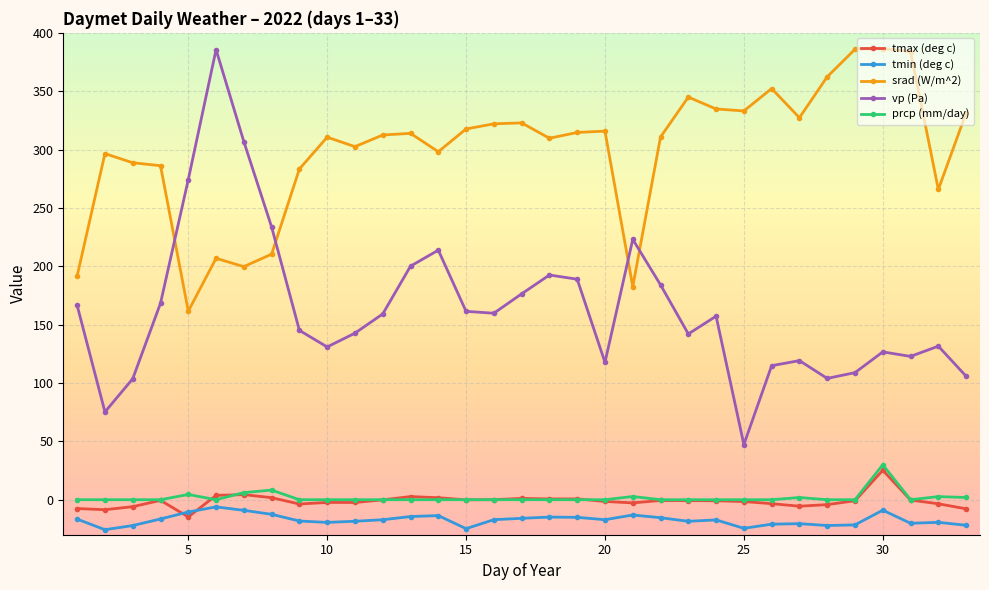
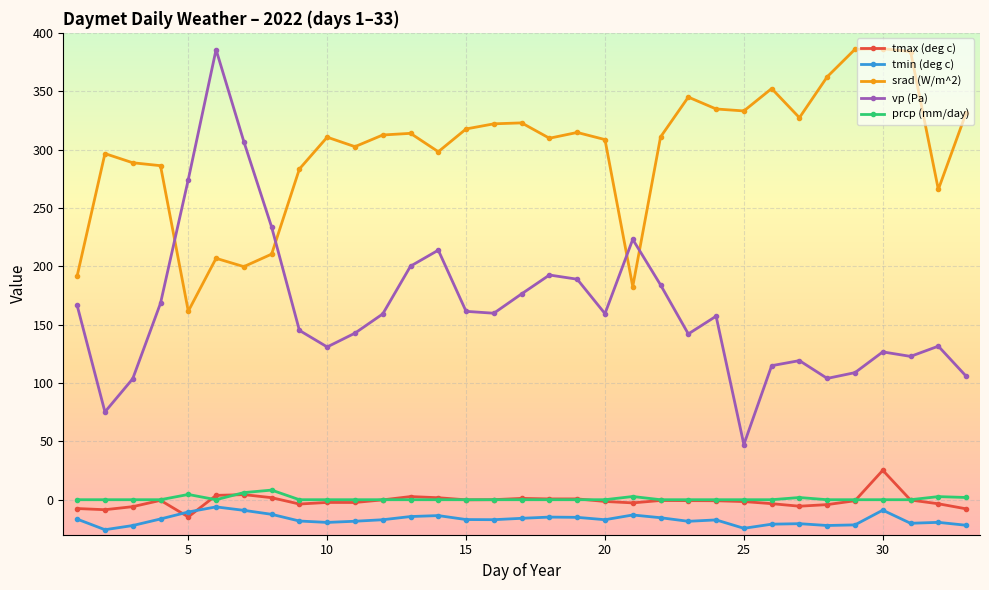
tmin (deg c), 15: -25 -> -17
srad (W/m^2), 20: 316 -> 309
vp (Pa), 20: 118 -> 159
prcp (mm/day), 30: 30 -> 0
